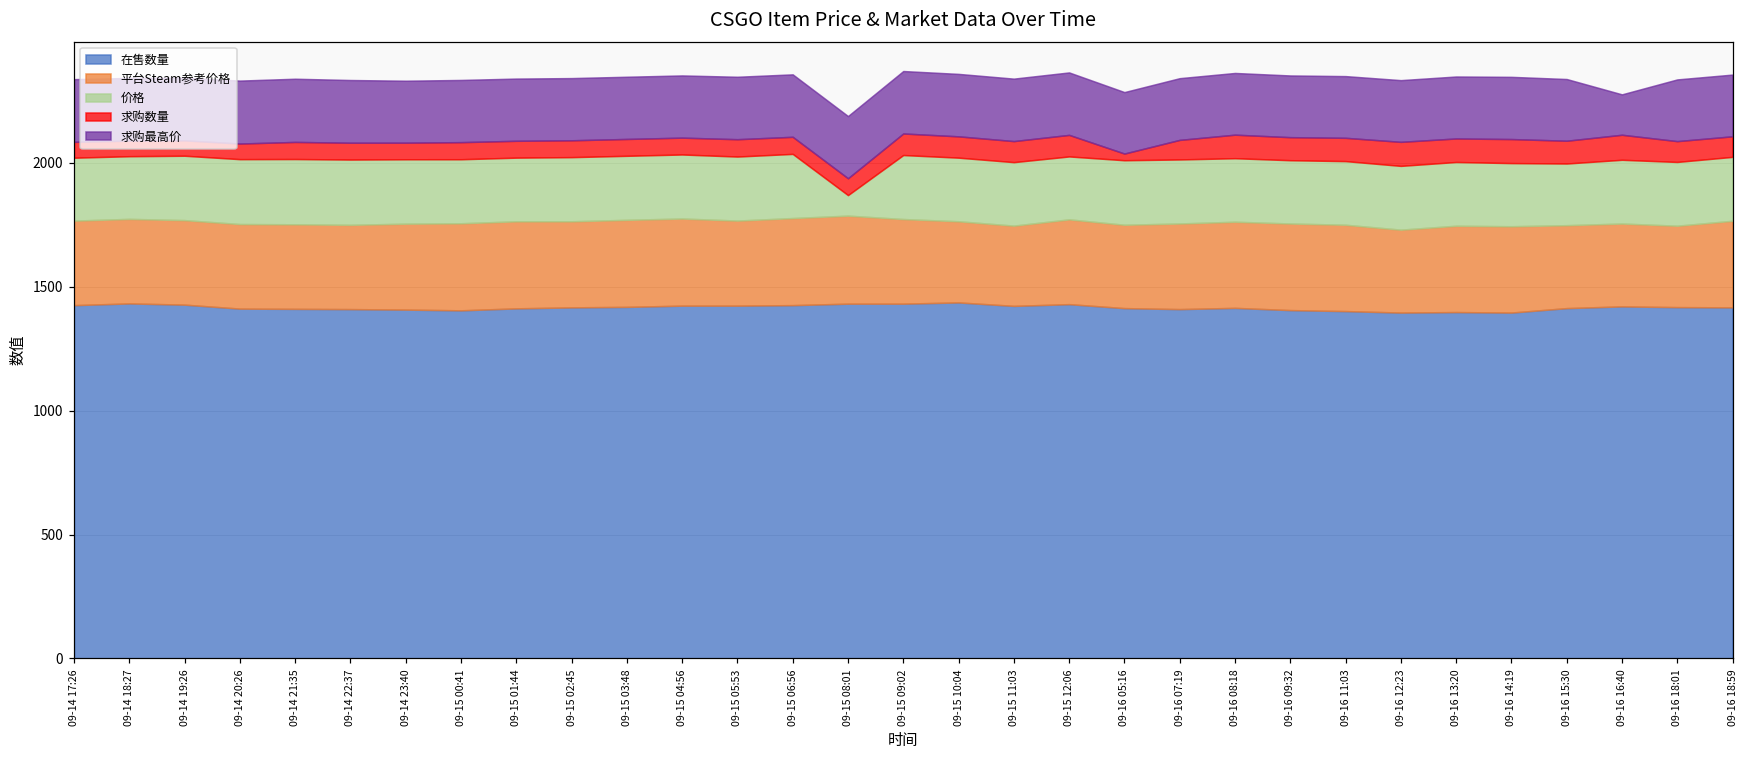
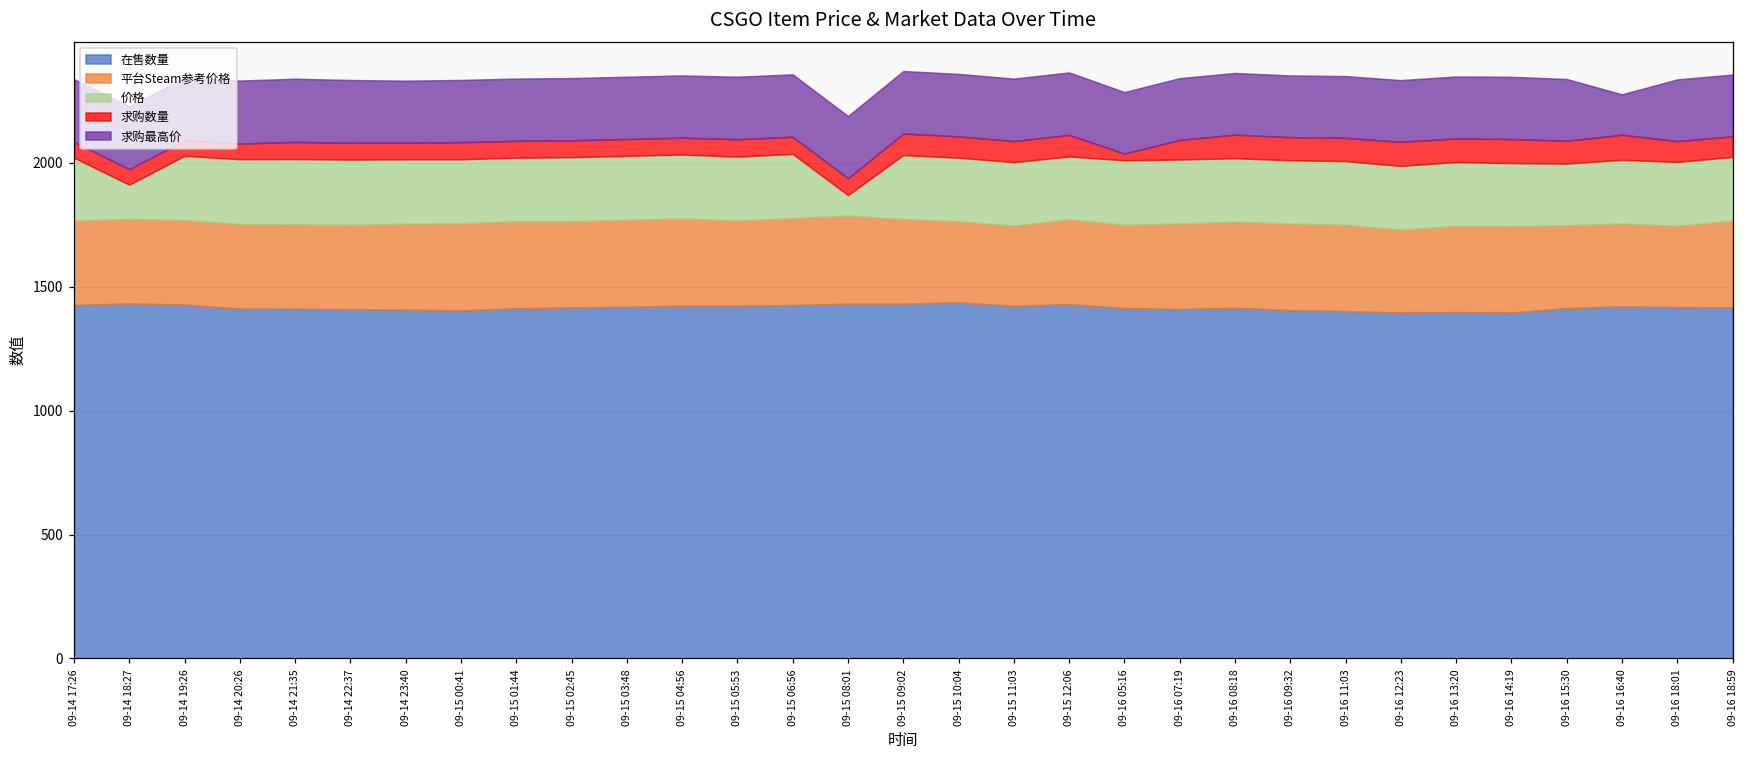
价格, 09-14 18:27: 250 -> 140
